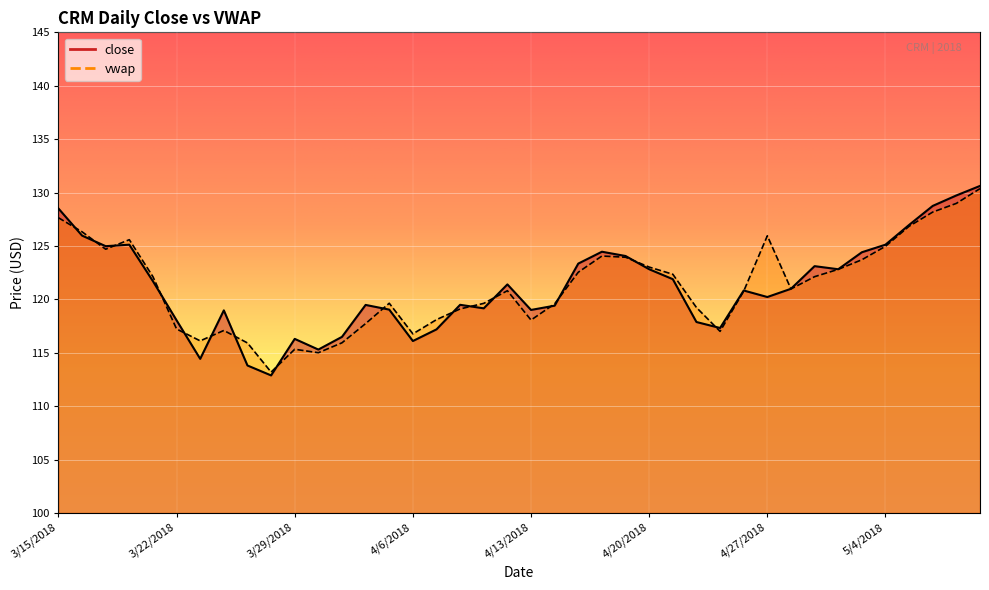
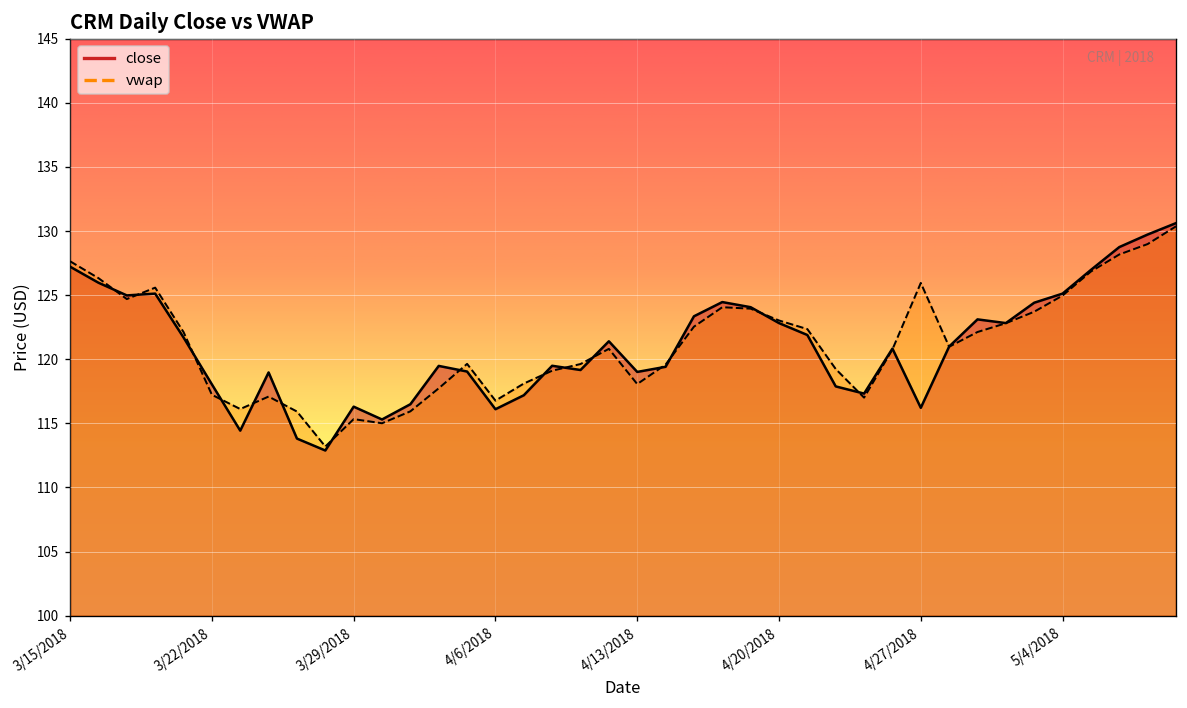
close, 3/15/2018: 128.5 -> 127.2
close, 4/27/2018: 120.2 -> 116.2
